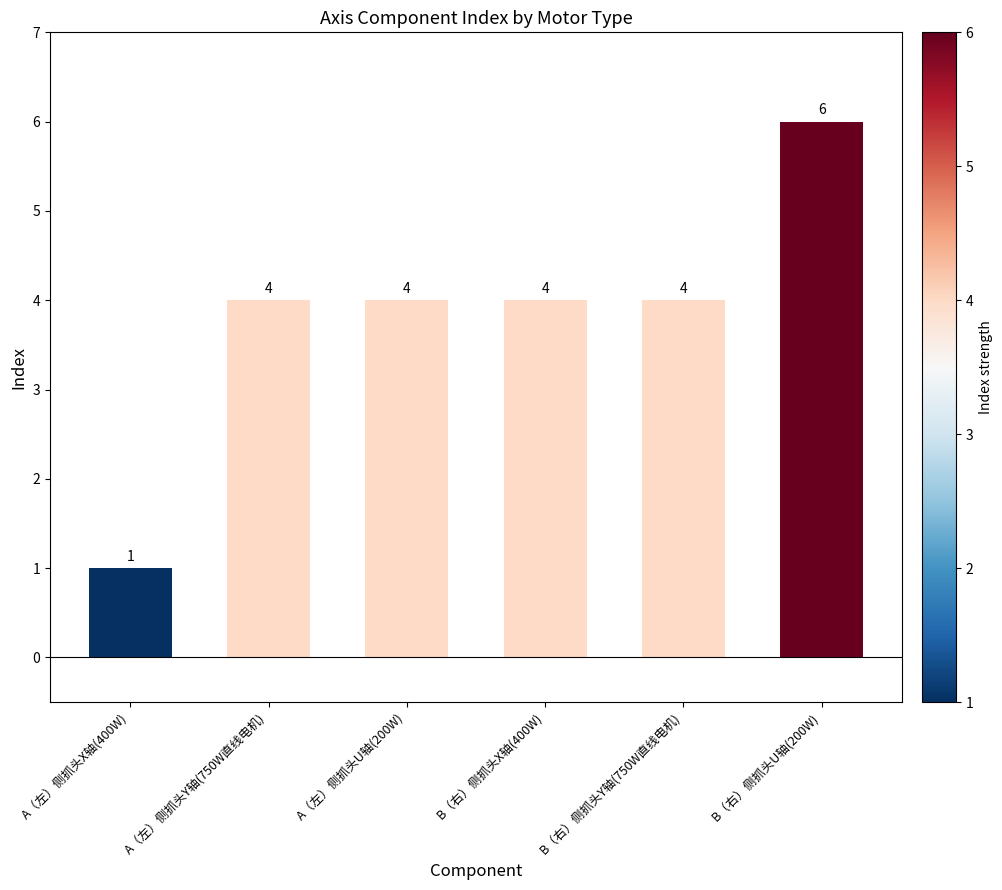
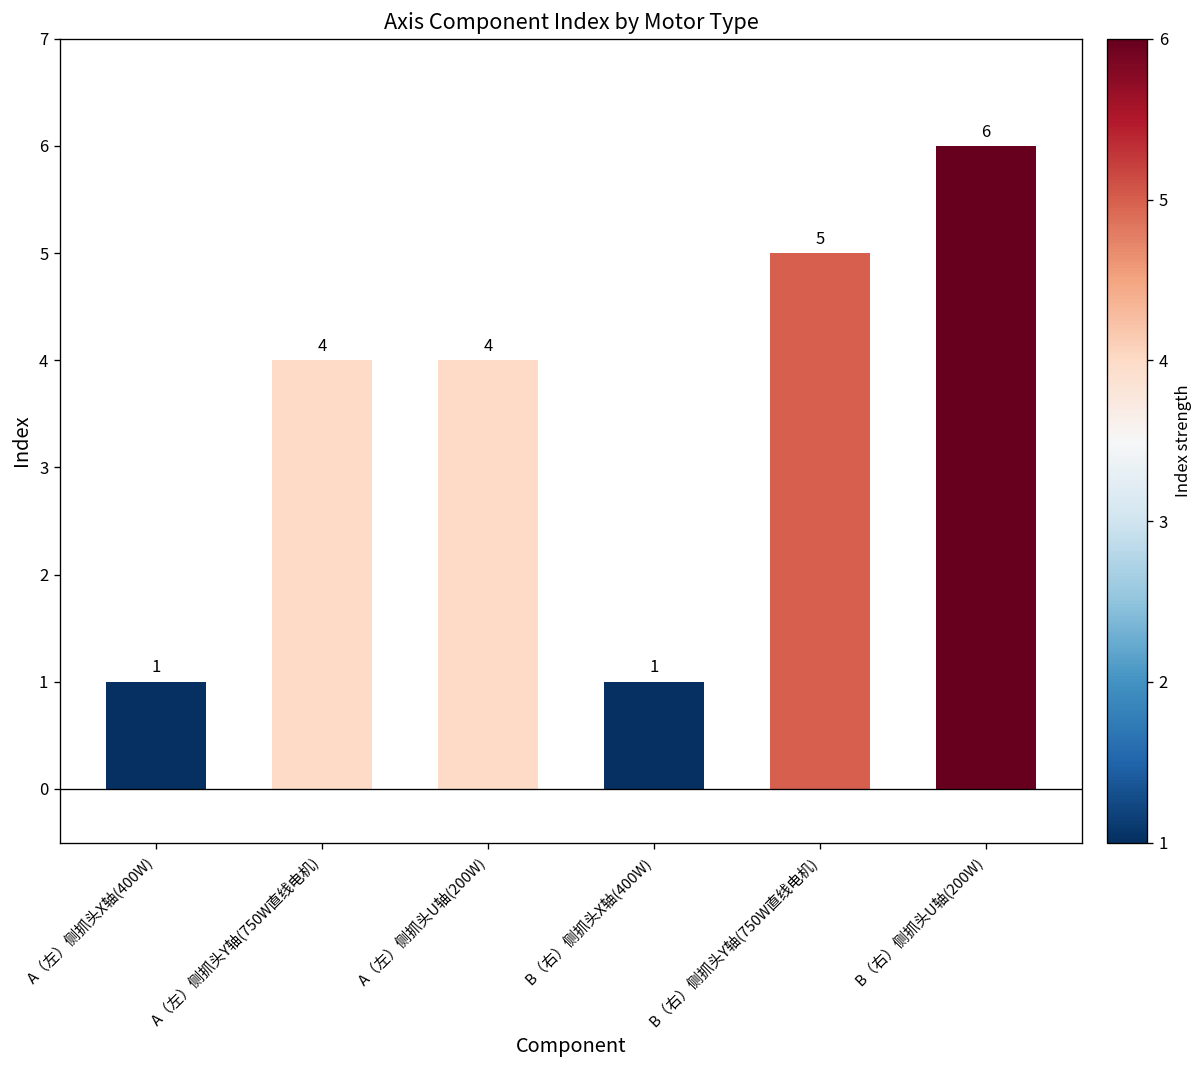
B（右）侧抓头X轴(400W): 4 -> 1
B（右）侧抓头Y轴(750W直线电机): 4 -> 5
